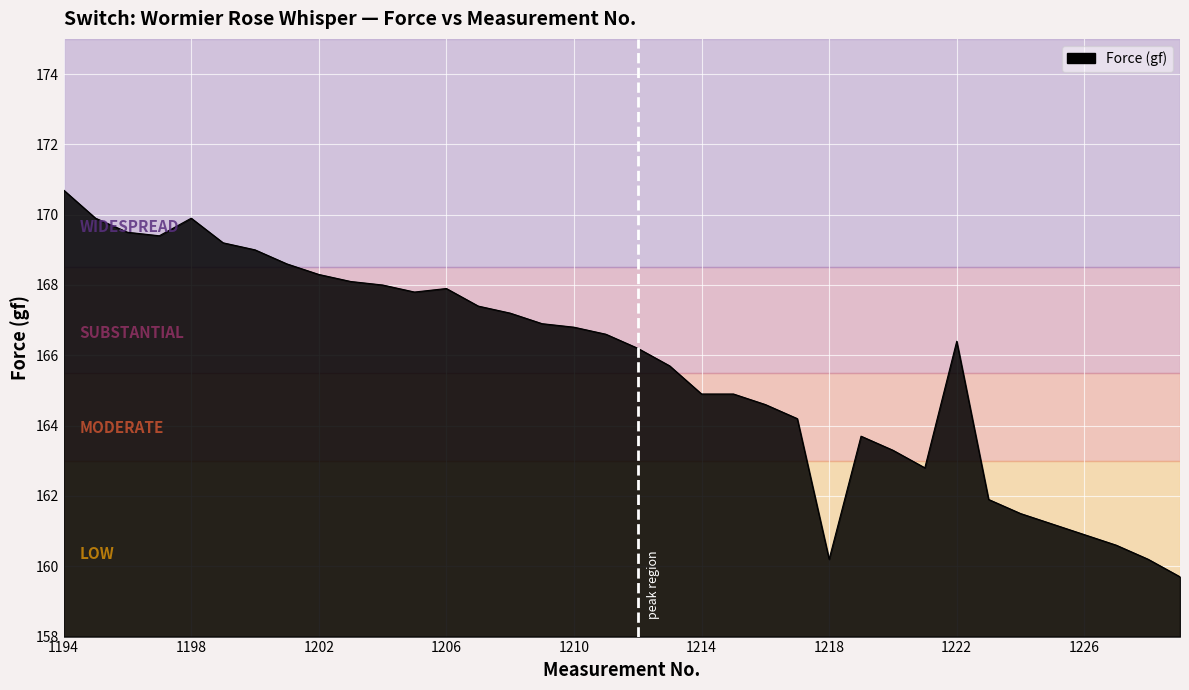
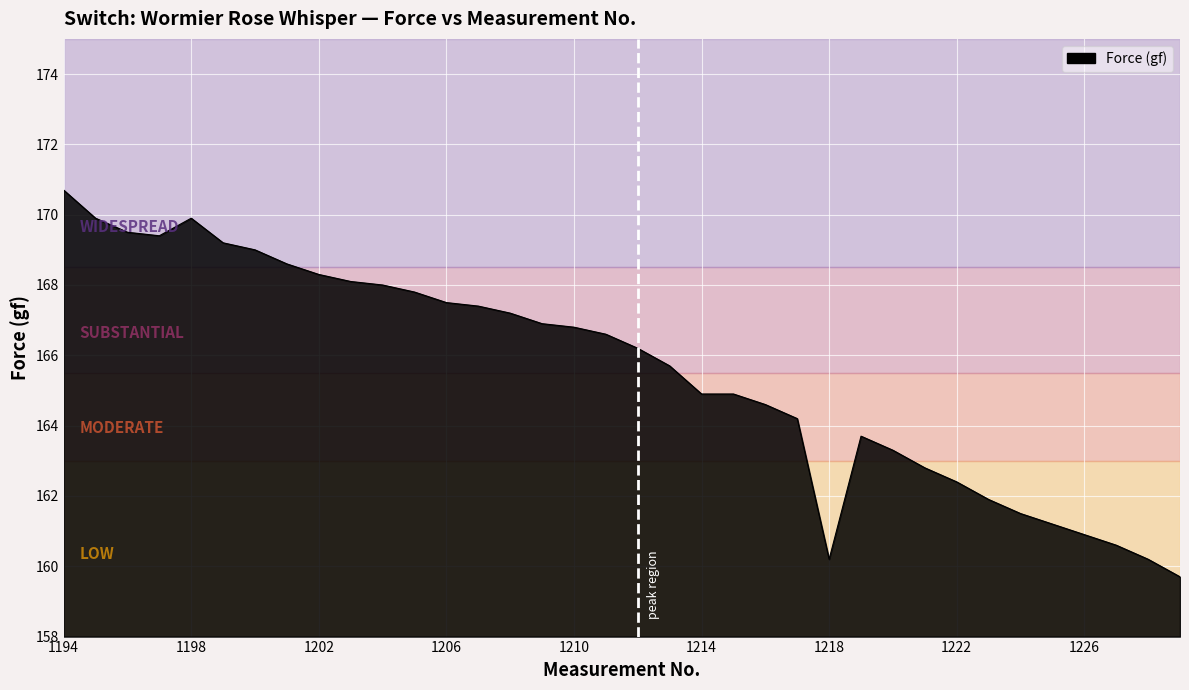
1206: 167.9 -> 167.5
1222: 166.4 -> 162.4
